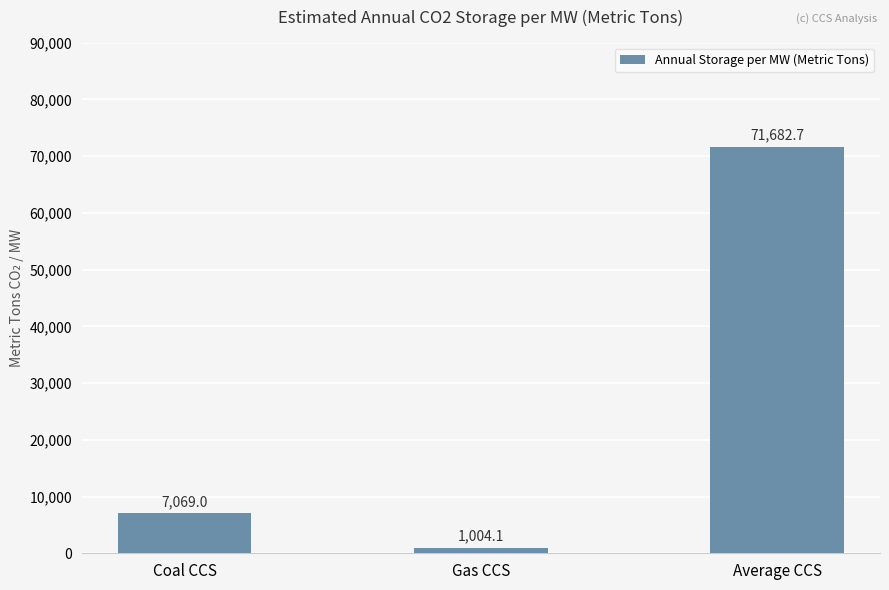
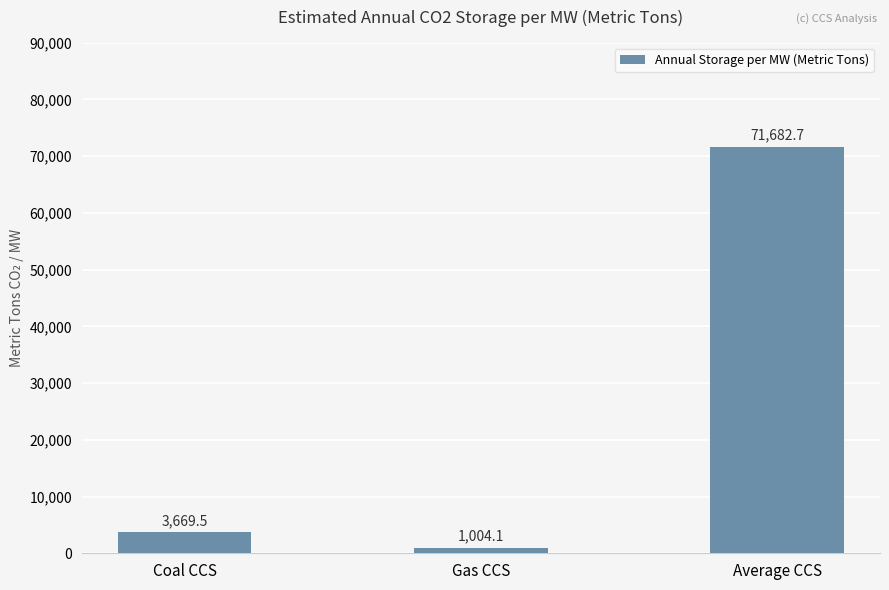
Coal CCS: 7,069.0 -> 3,669.5
